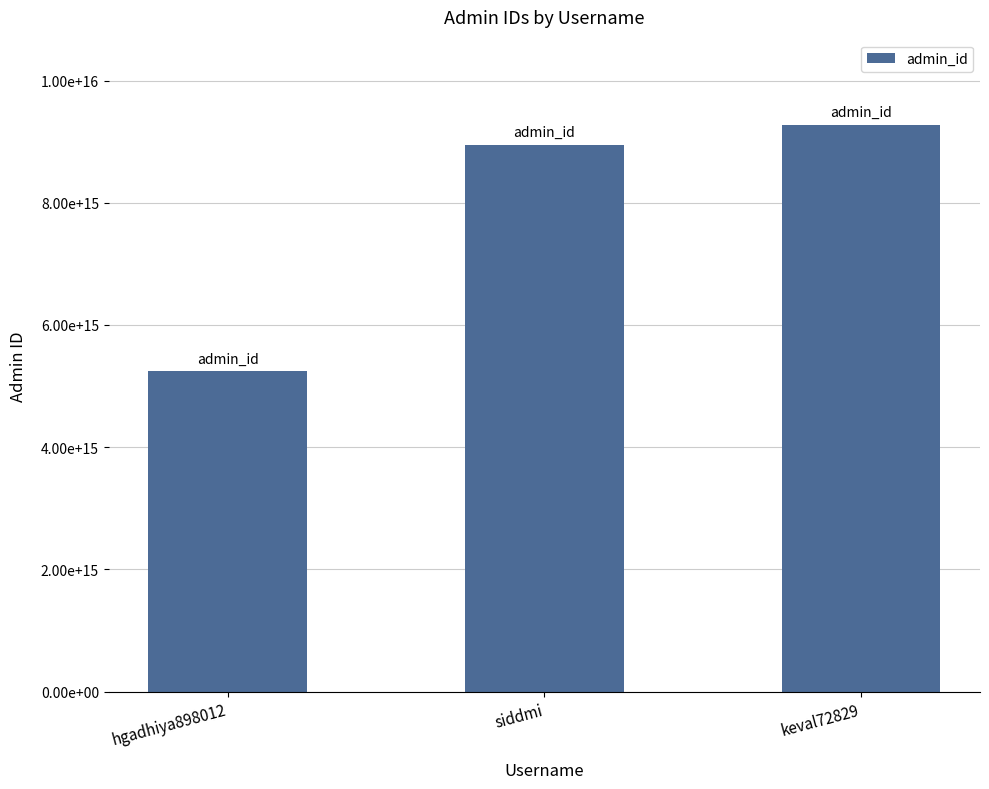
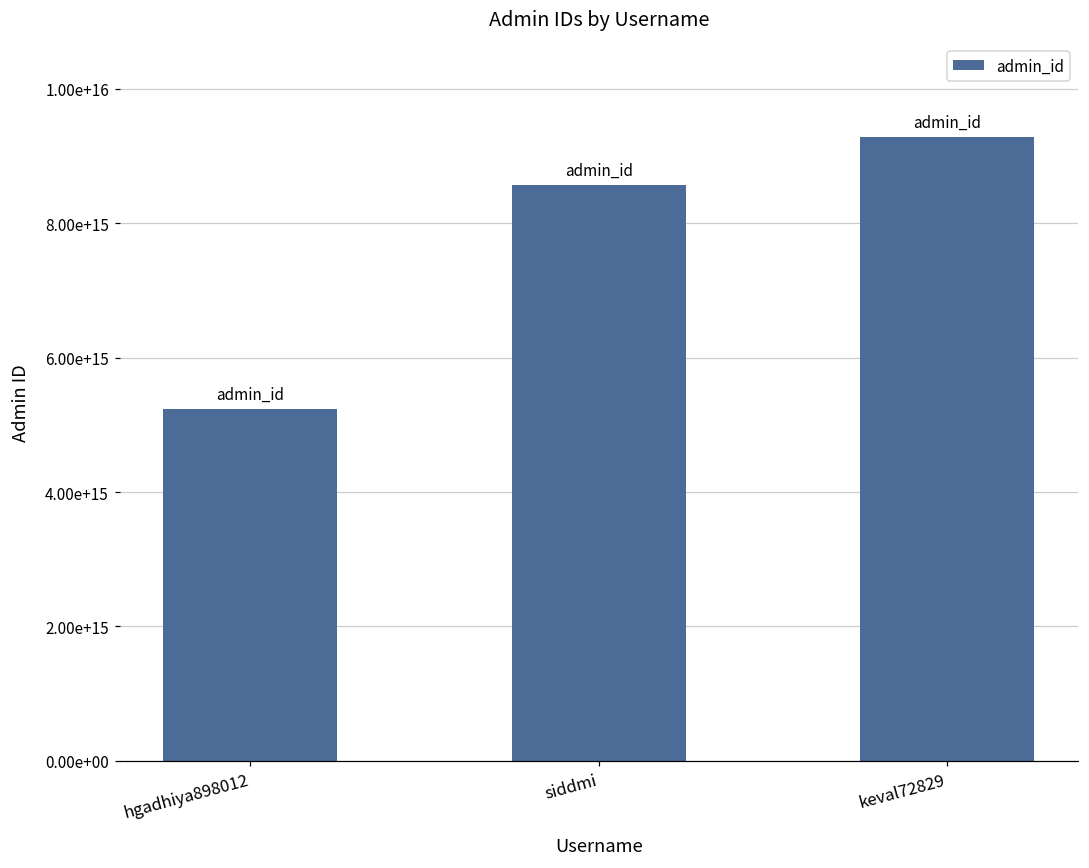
siddmi: 9000000000000000 -> 8600000000000000
